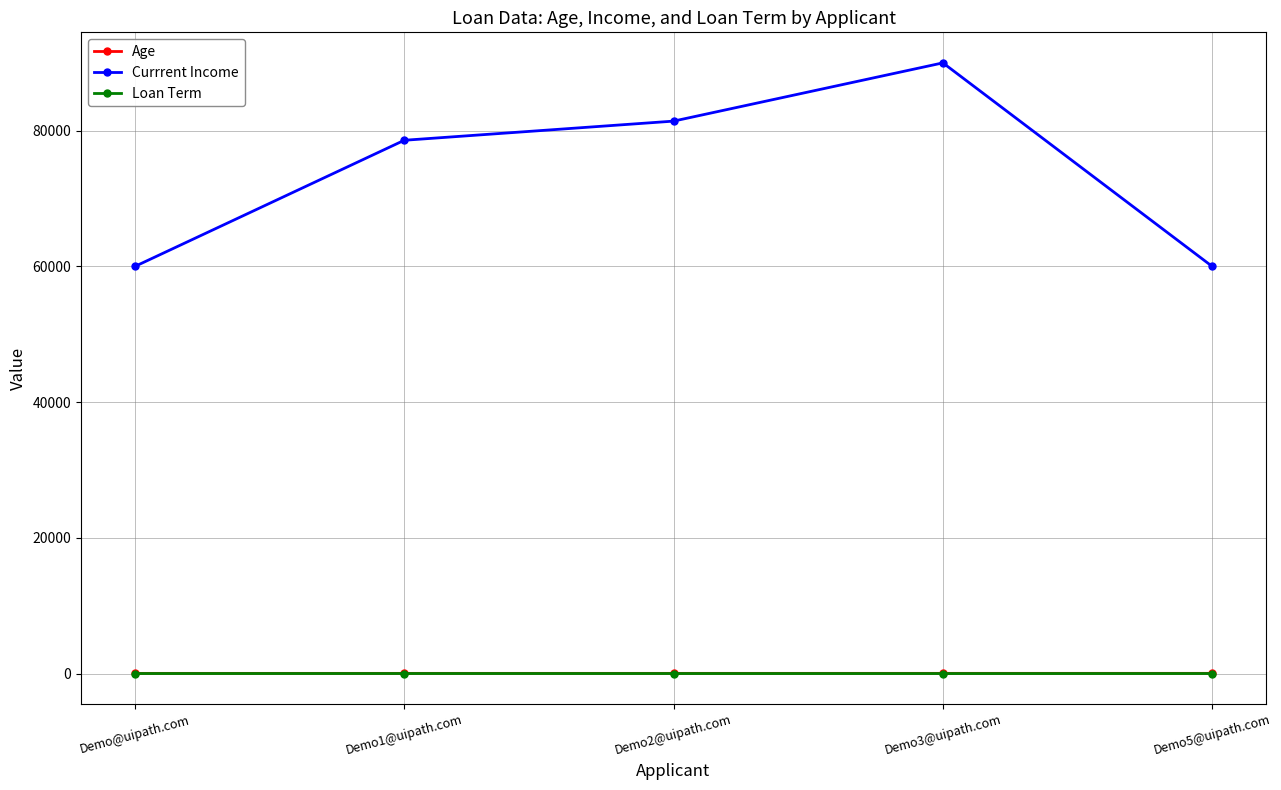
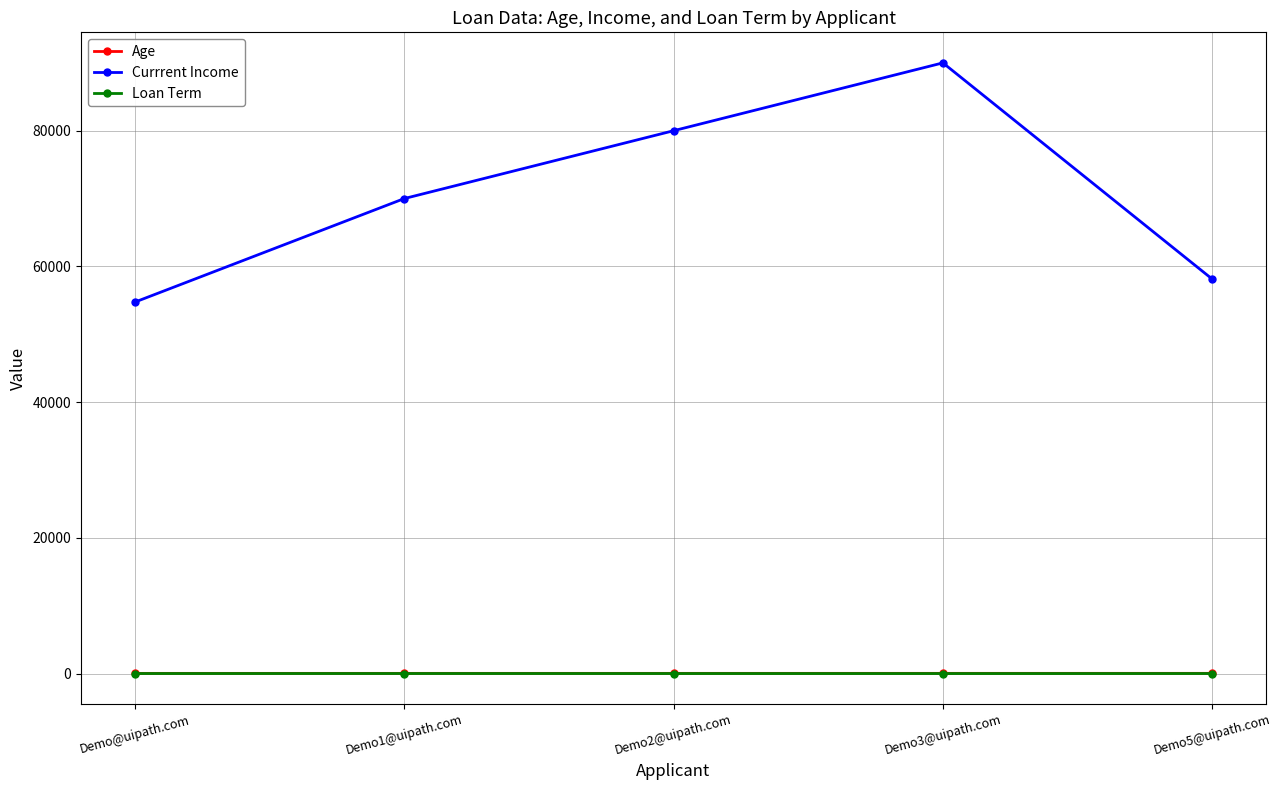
Currrent Income, Demo@uipath.com: 60000 -> 55000
Currrent Income, Demo1@uipath.com: 79000 -> 70000
Currrent Income, Demo2@uipath.com: 81000 -> 80000
Currrent Income, Demo5@uipath.com: 60000 -> 58000
